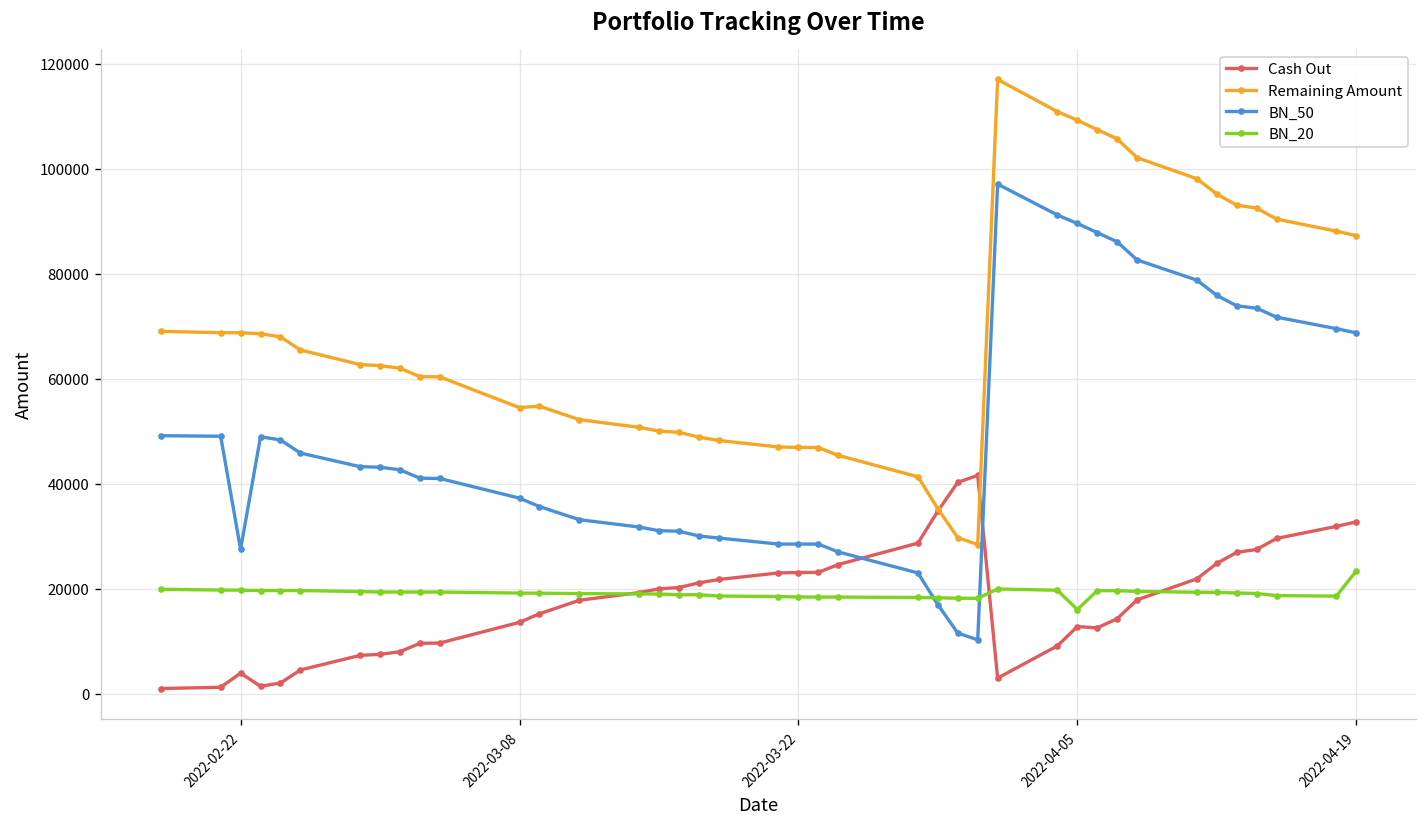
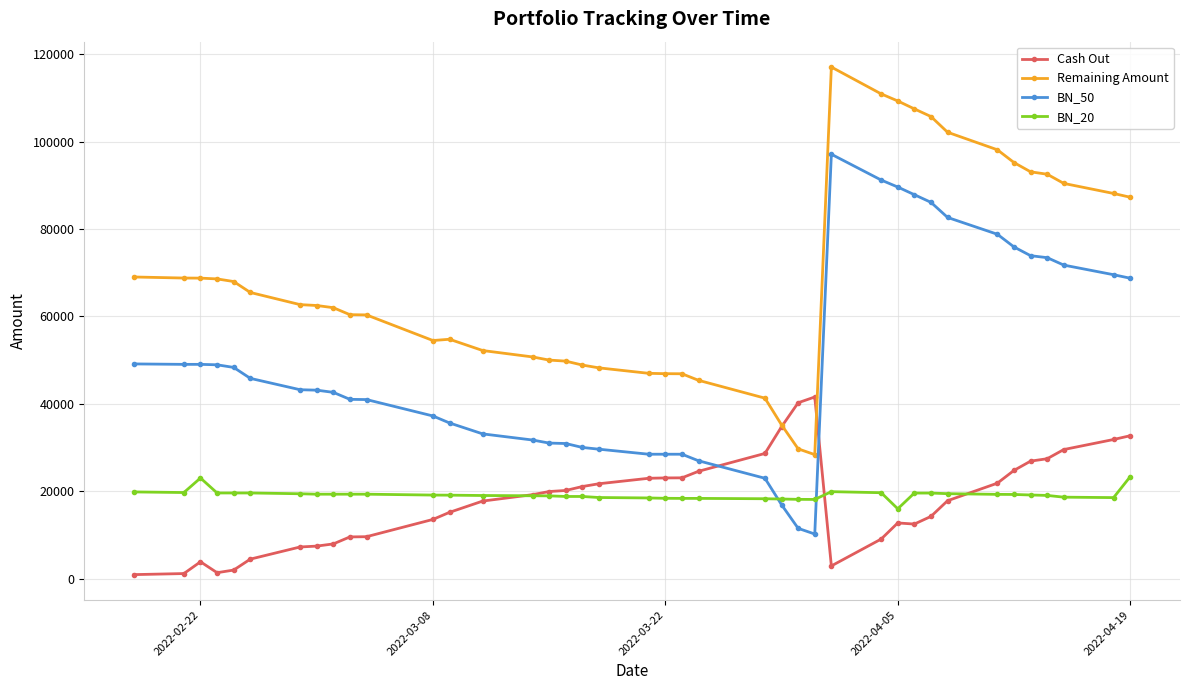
BN_50, 2022-02-22: 28000 -> 49000
BN_20, 2022-02-22: 20000 -> 23000
